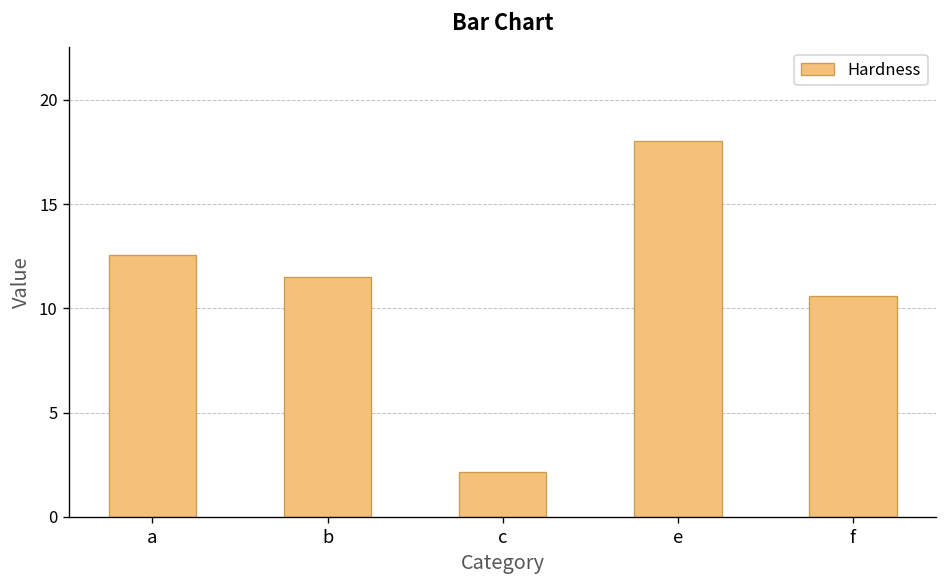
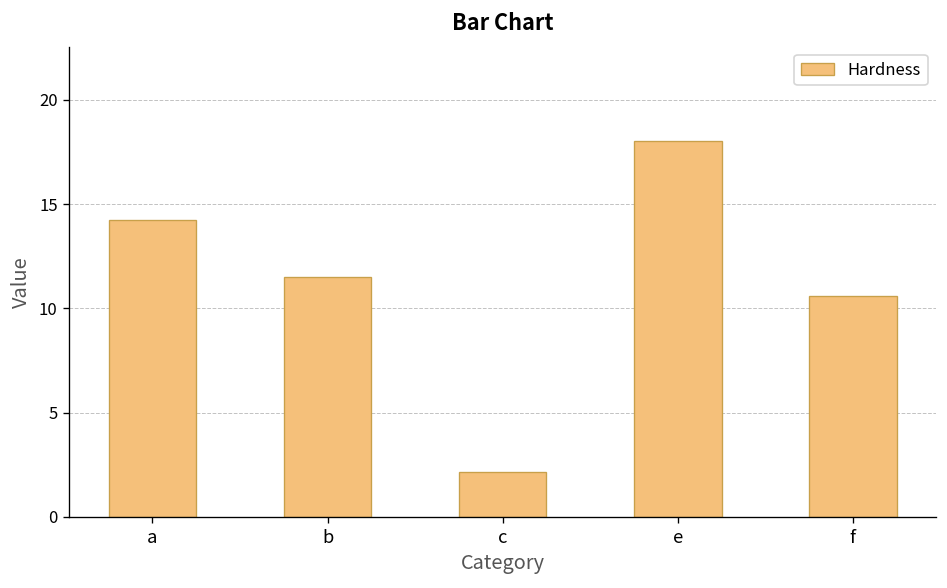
a: 12.6 -> 14.2
